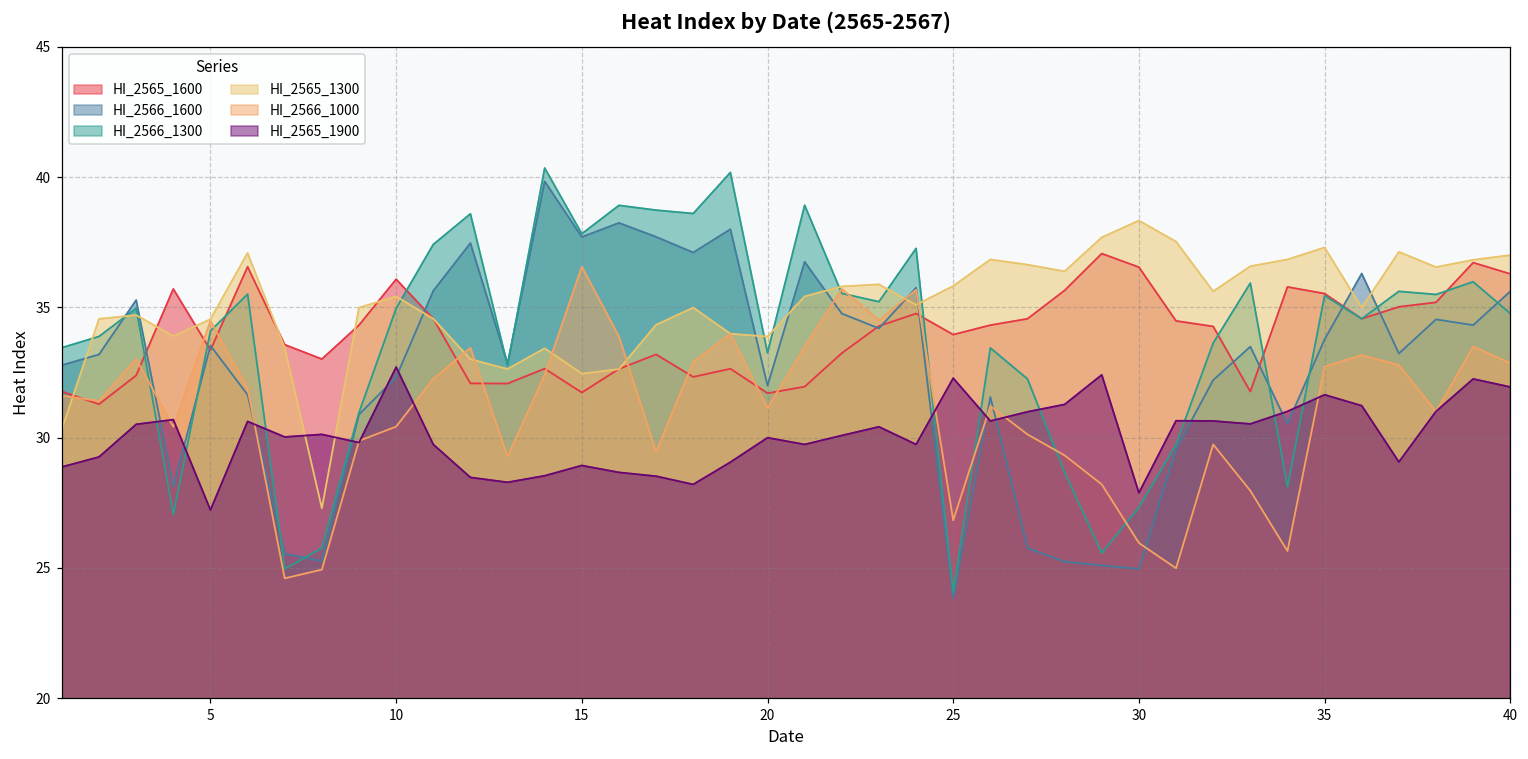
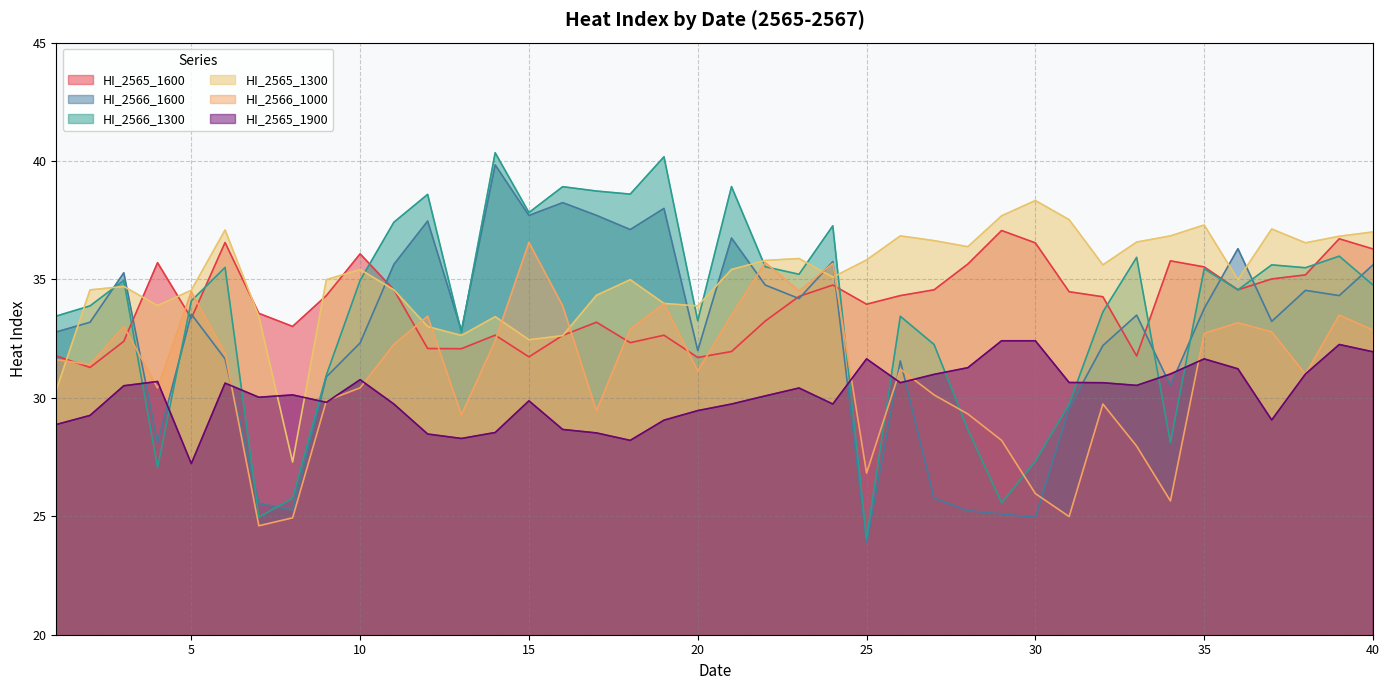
HI_2565_1900, 10: 32.7 -> 30.8
HI_2565_1900, 15: 28.9 -> 29.9
HI_2565_1900, 20: 30.0 -> 29.5
HI_2565_1900, 25: 32.3 -> 31.6
HI_2565_1900, 30: 27.9 -> 32.4
